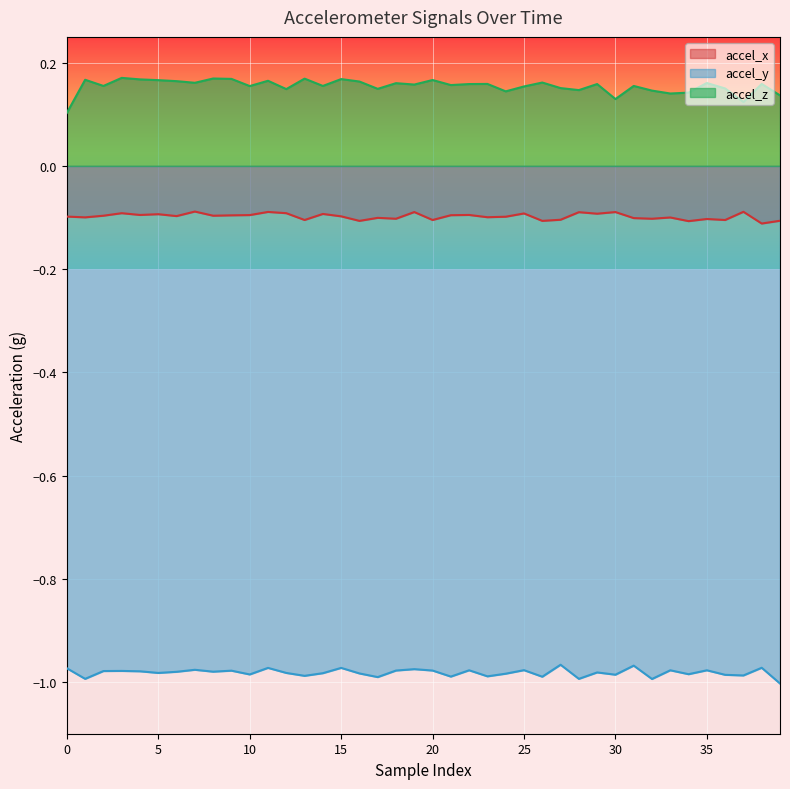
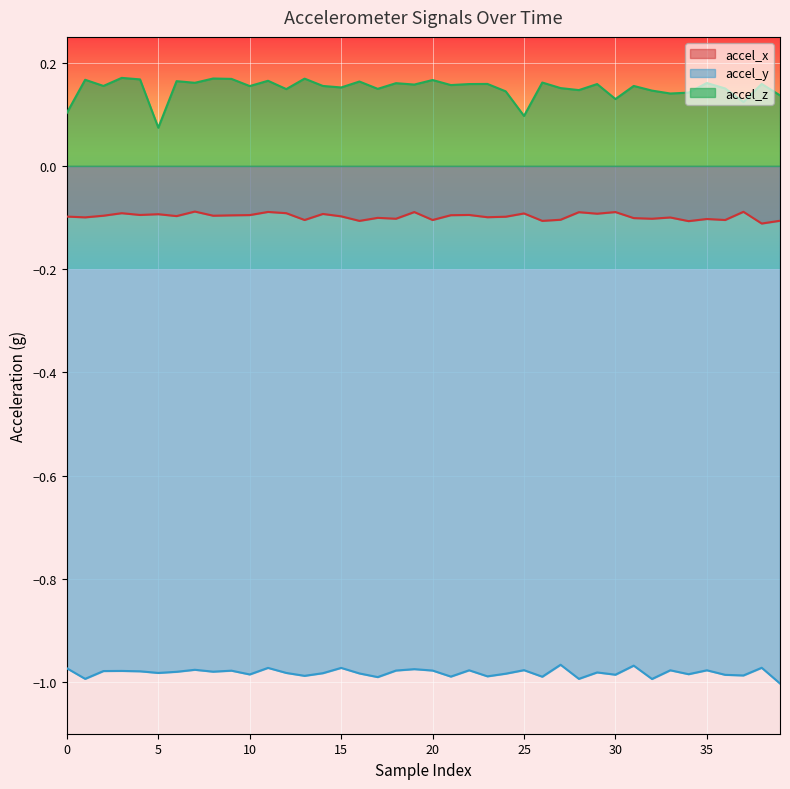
accel_z, 5: 0.17 -> 0.07
accel_z, 15: 0.17 -> 0.15
accel_z, 25: 0.15 -> 0.10
